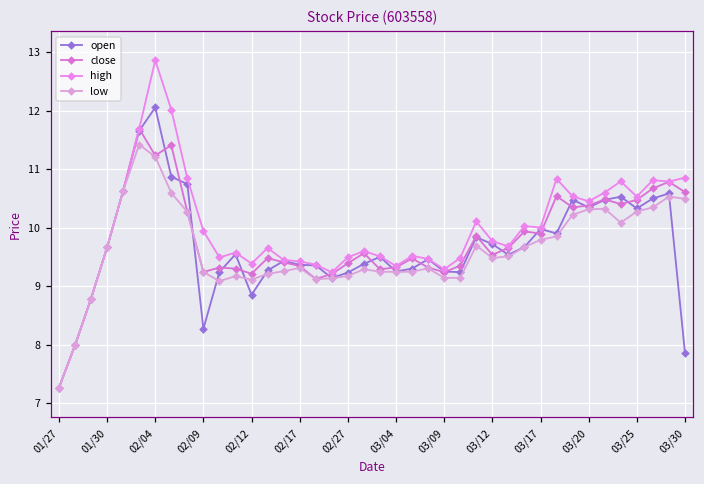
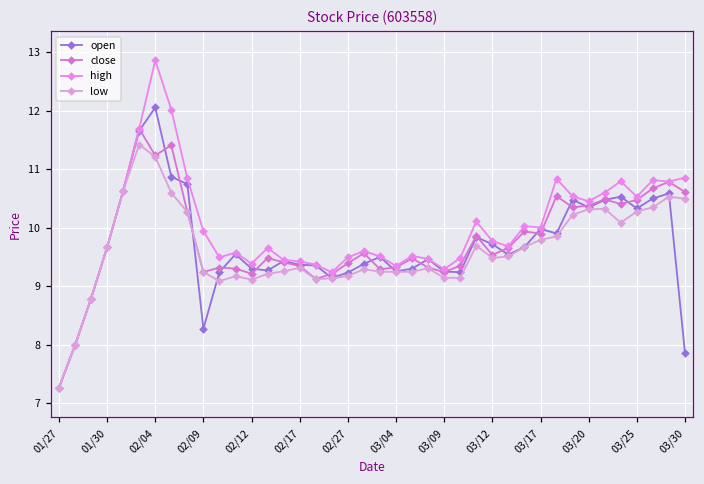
open, 02/12: 8.9 -> 9.3
